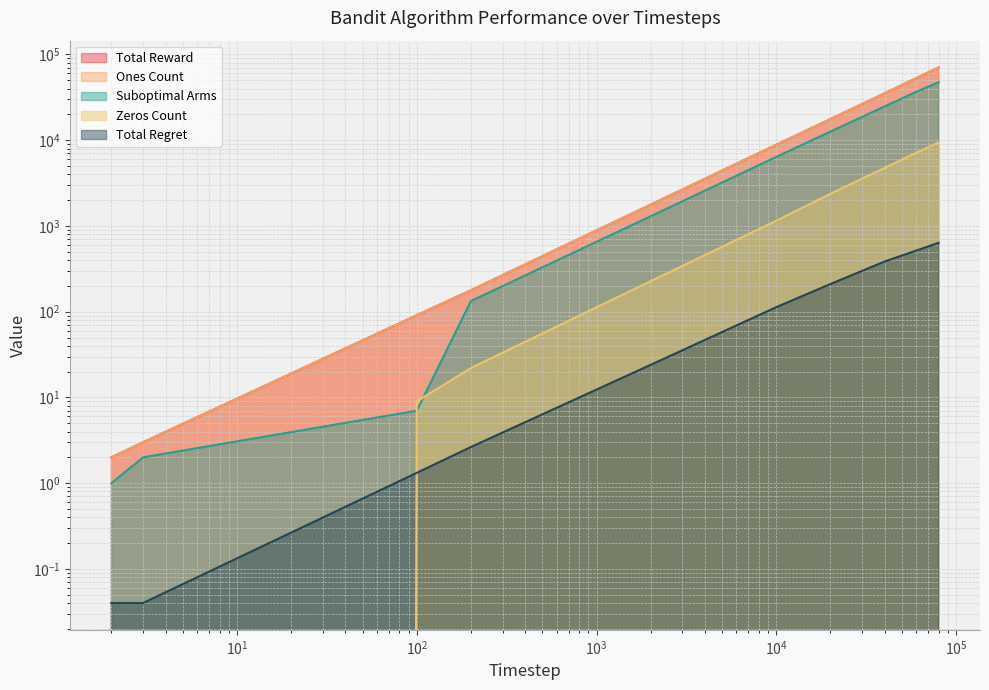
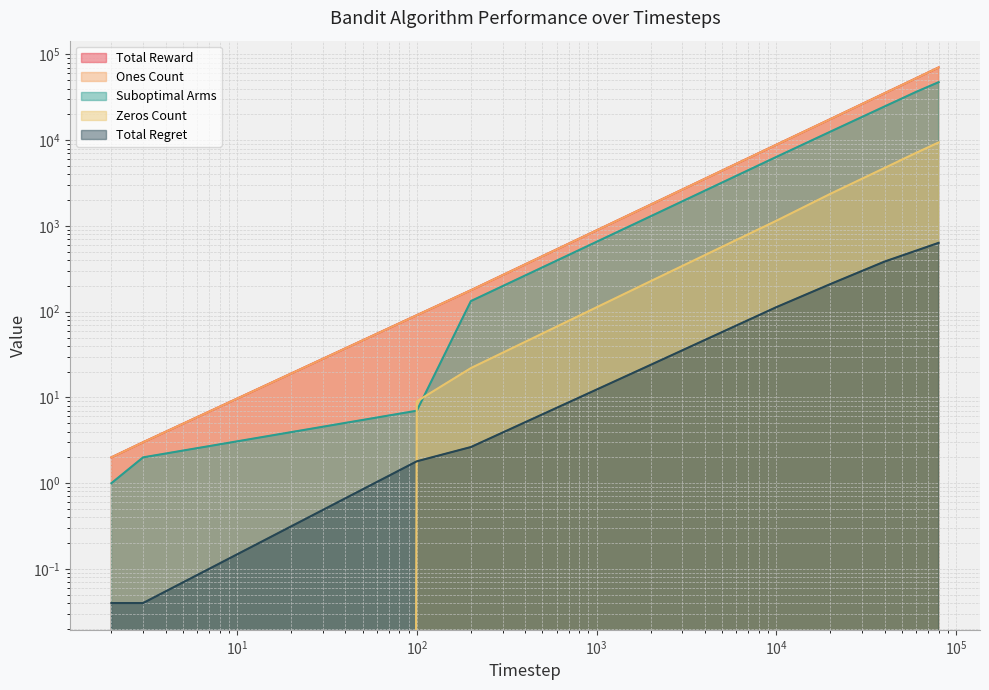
Total Regret, 10^2: 1.3 -> 1.8
